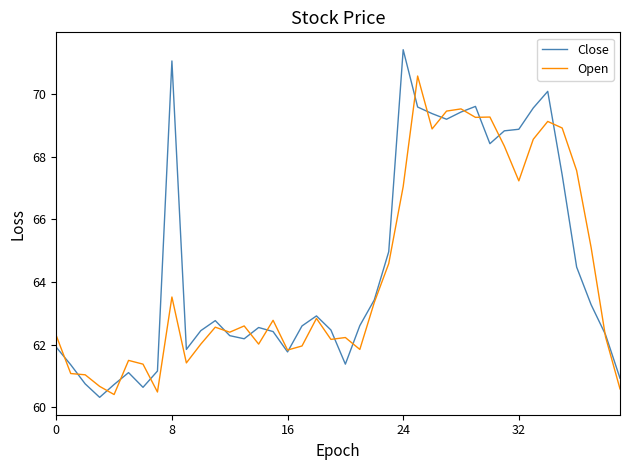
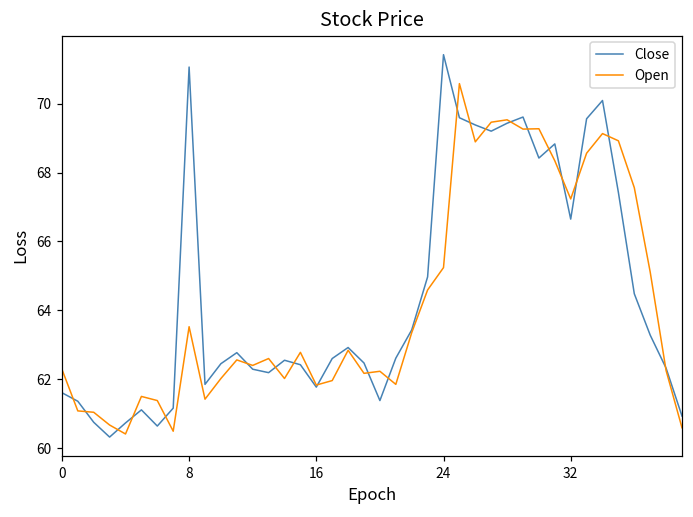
Close, 0: 61.9 -> 61.6
Open, 24: 67.1 -> 65.2
Close, 32: 68.9 -> 66.6
